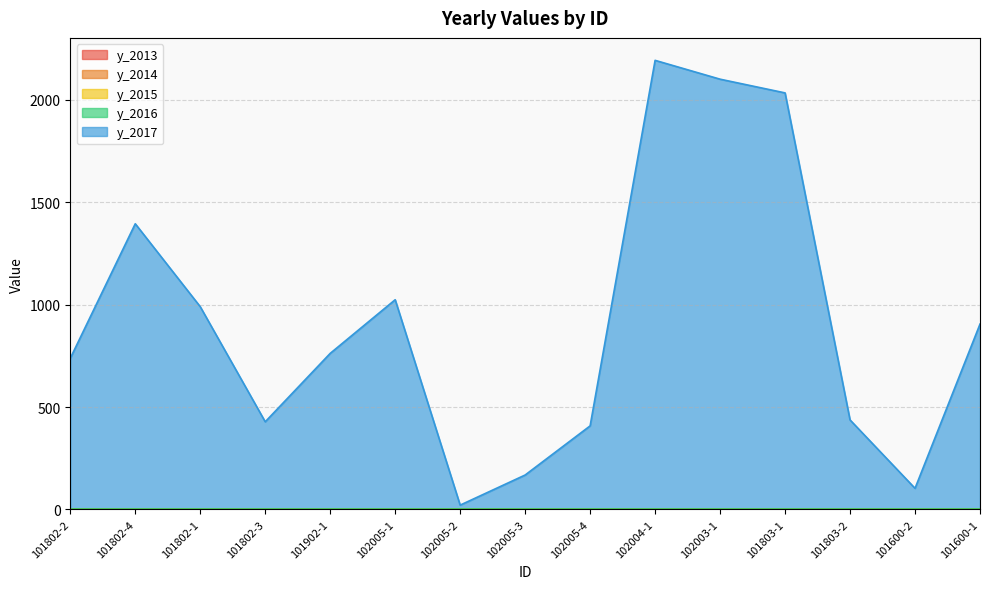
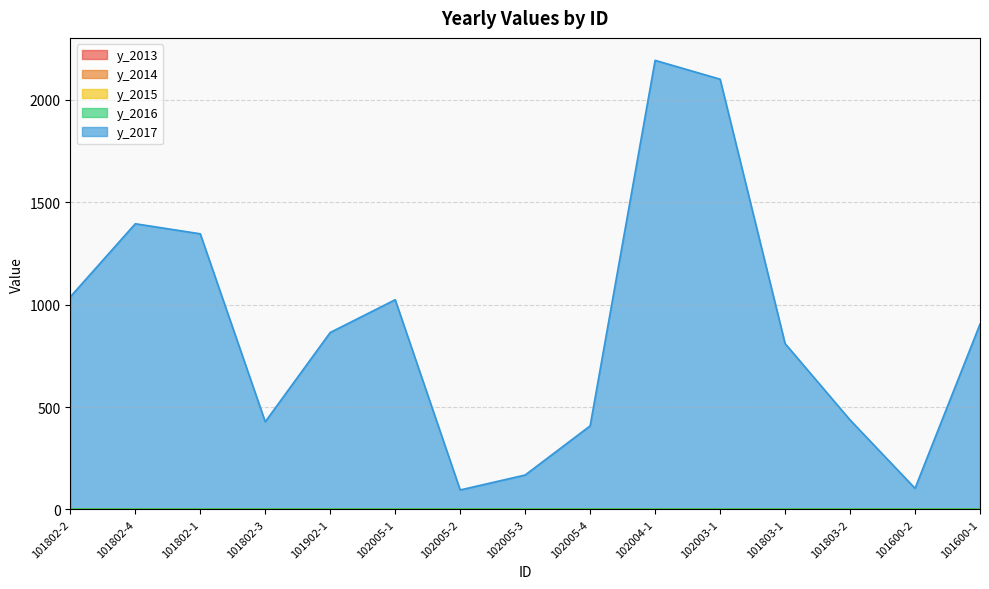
y_2017, 101802-2: 740 -> 1040
y_2017, 101802-1: 990 -> 1350
y_2017, 101902-1: 760 -> 860
y_2017, 102005-2: 20 -> 100
y_2017, 101803-1: 2030 -> 810
